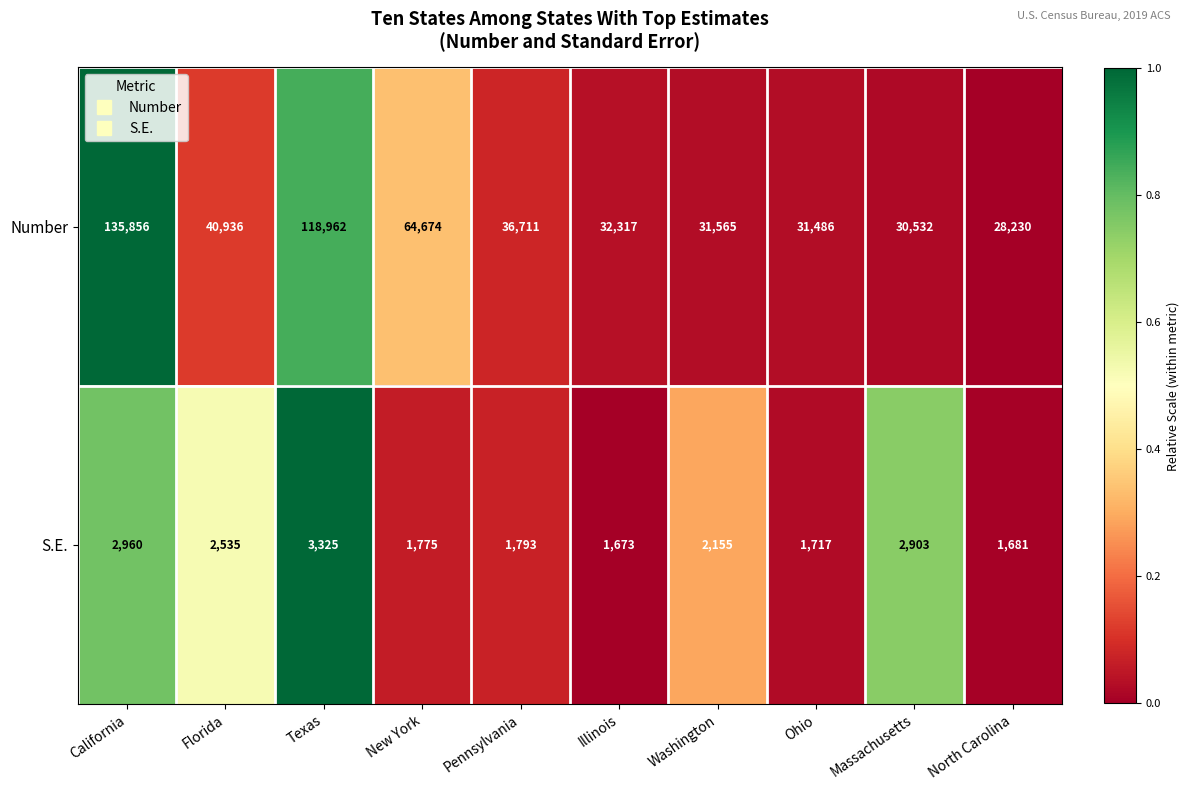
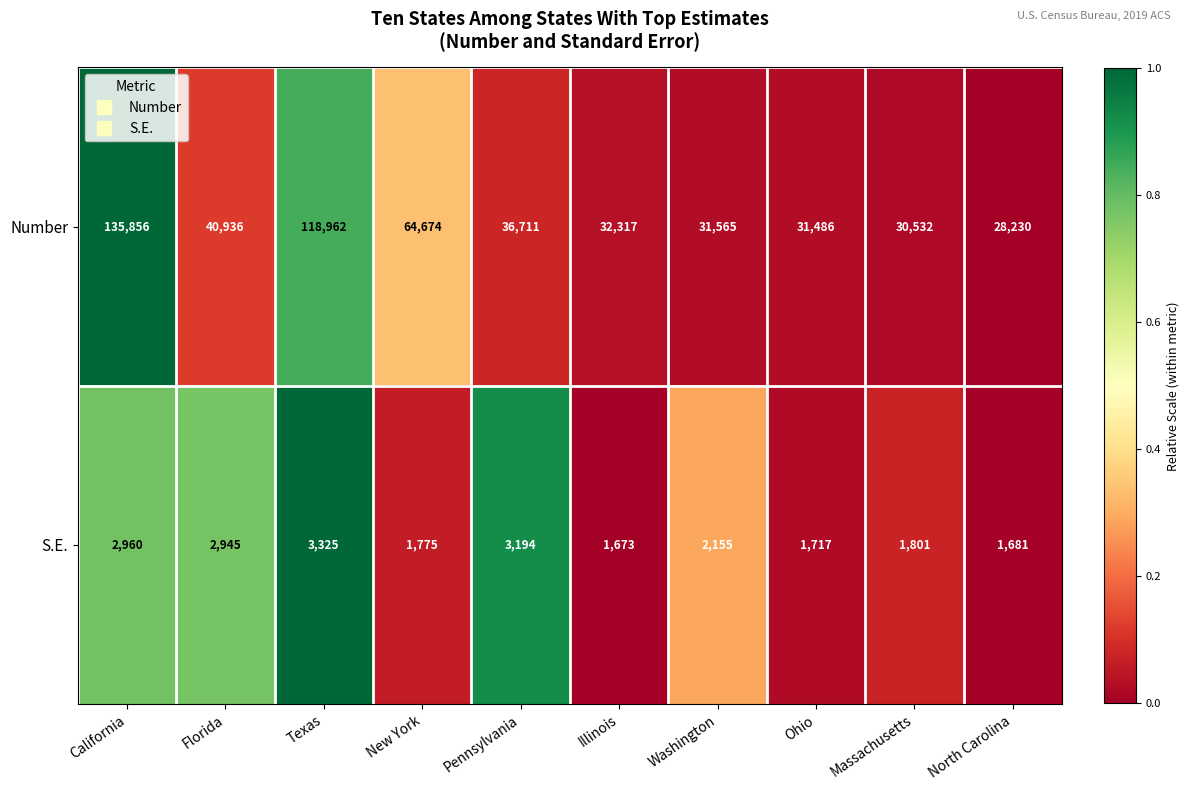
S.E., Florida: 2,535 -> 2,945
S.E., Pennsylvania: 1,793 -> 3,194
S.E., Massachusetts: 2,903 -> 1,801
